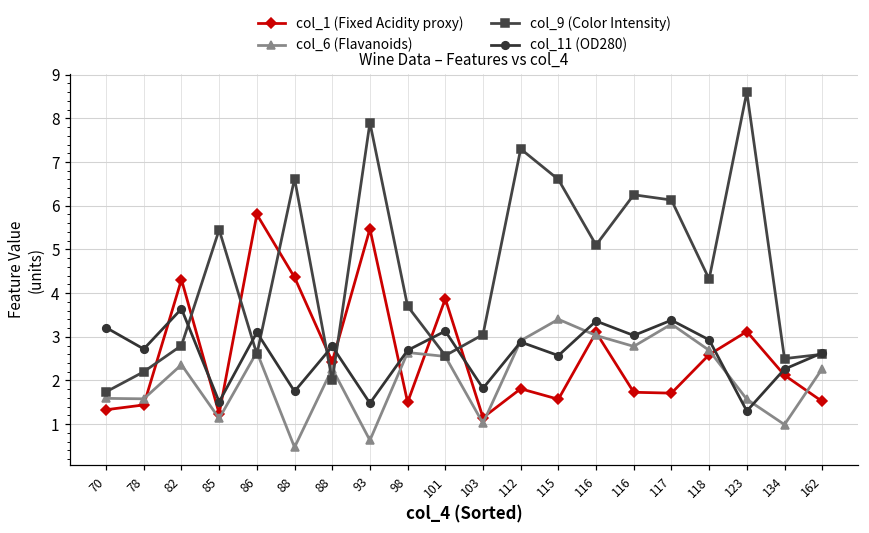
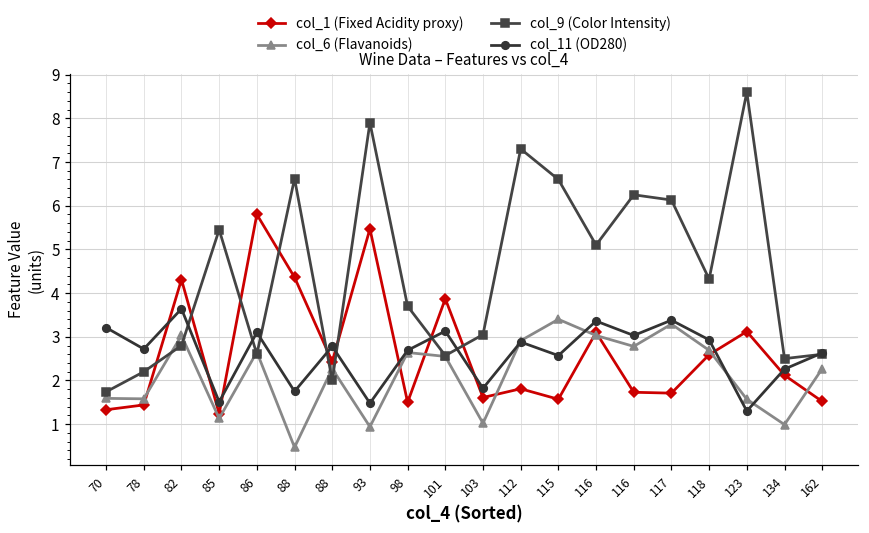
col_6 (Flavanoids), 82: 2.4 -> 3.0
col_6 (Flavanoids), 93: 0.6 -> 0.9
col_1 (Fixed Acidity proxy), 103: 1.2 -> 1.6
